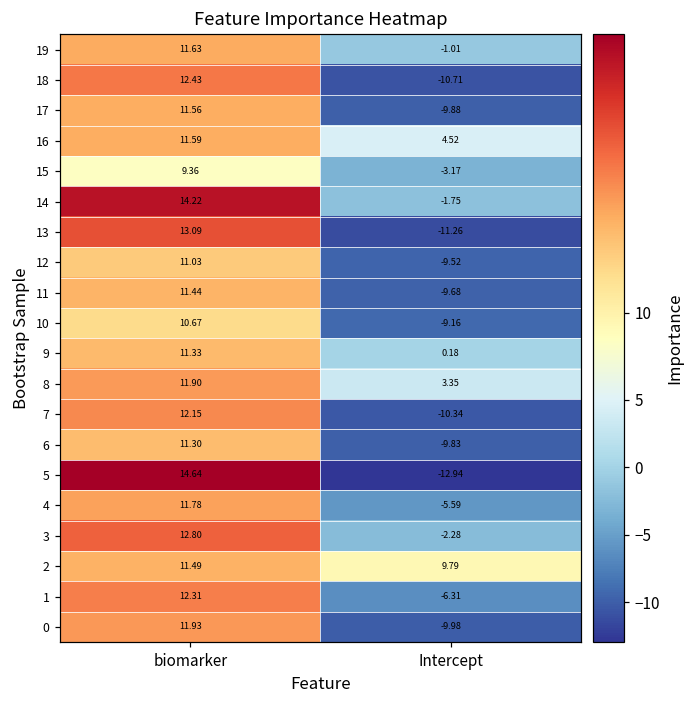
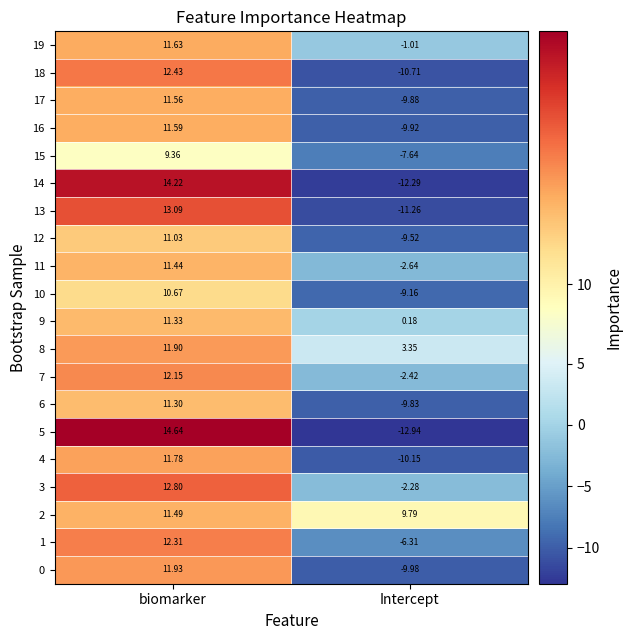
16, Intercept: 4.52 -> -9.92
15, Intercept: -3.17 -> -7.64
14, Intercept: -1.75 -> -12.29
11, Intercept: -9.68 -> -2.64
7, Intercept: -10.34 -> -2.42
4, Intercept: -5.59 -> -10.15
